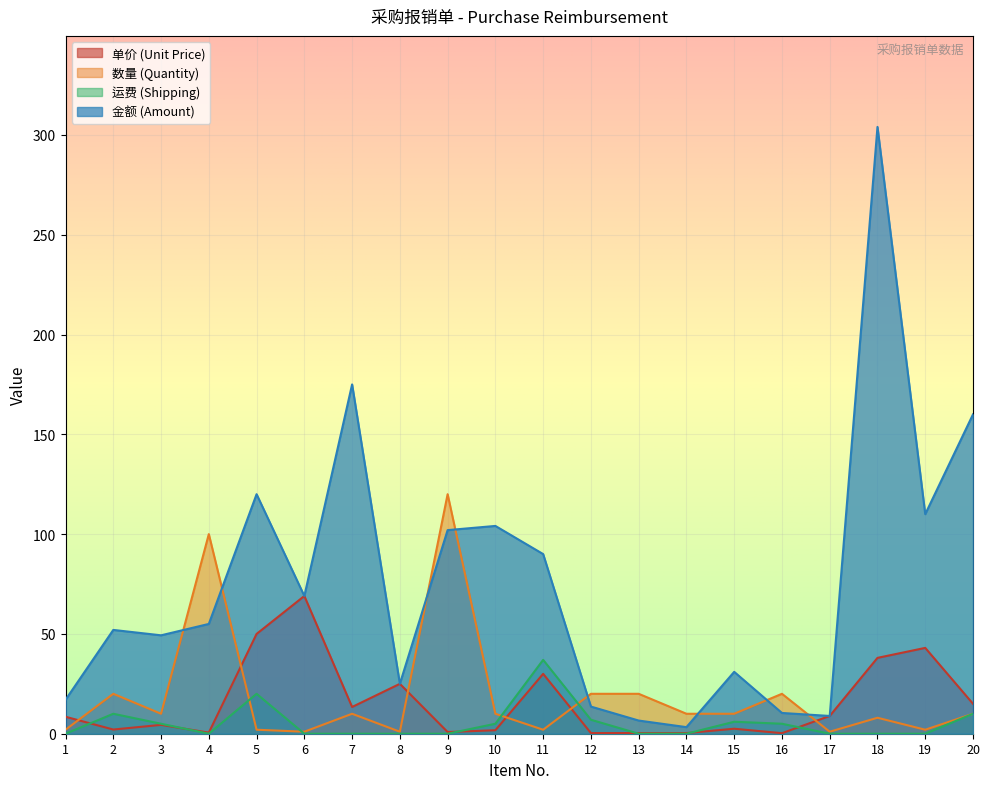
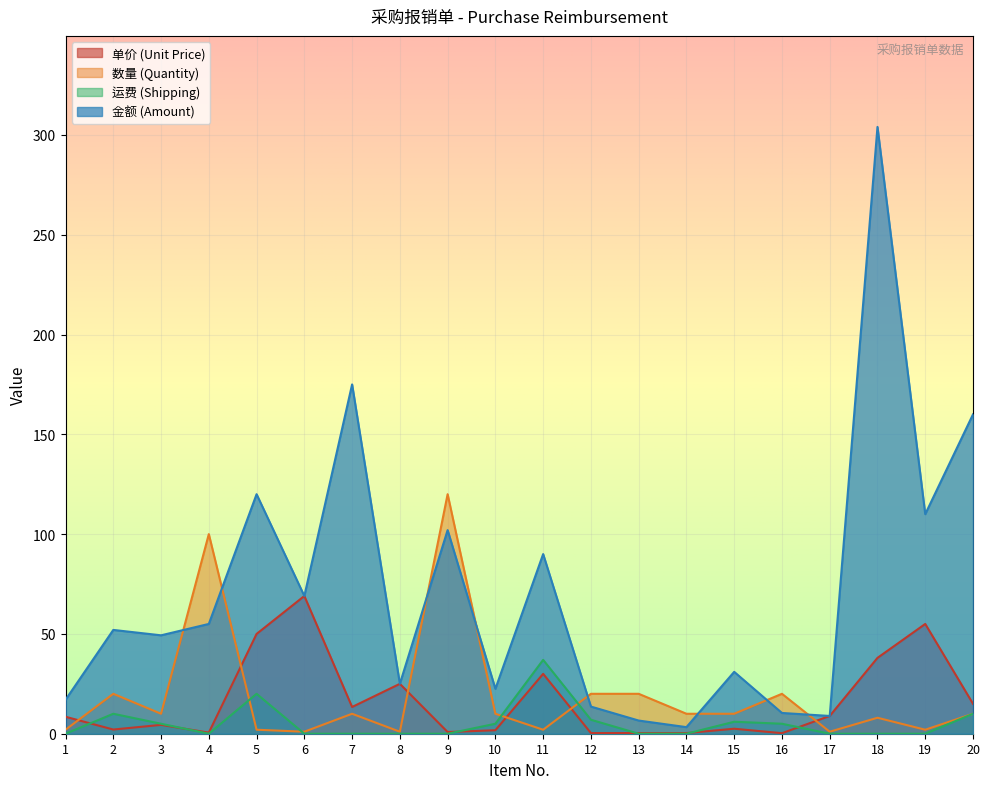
金额 (Amount), 10: 104 -> 23
单价 (Unit Price), 19: 43 -> 55
